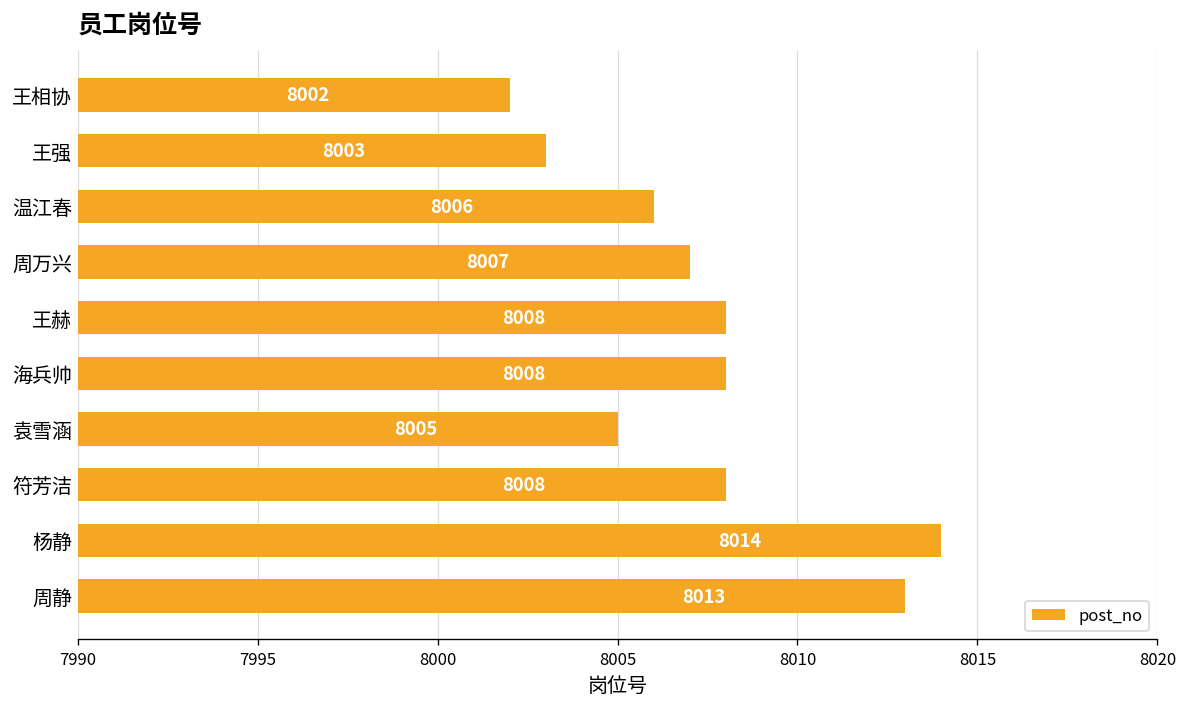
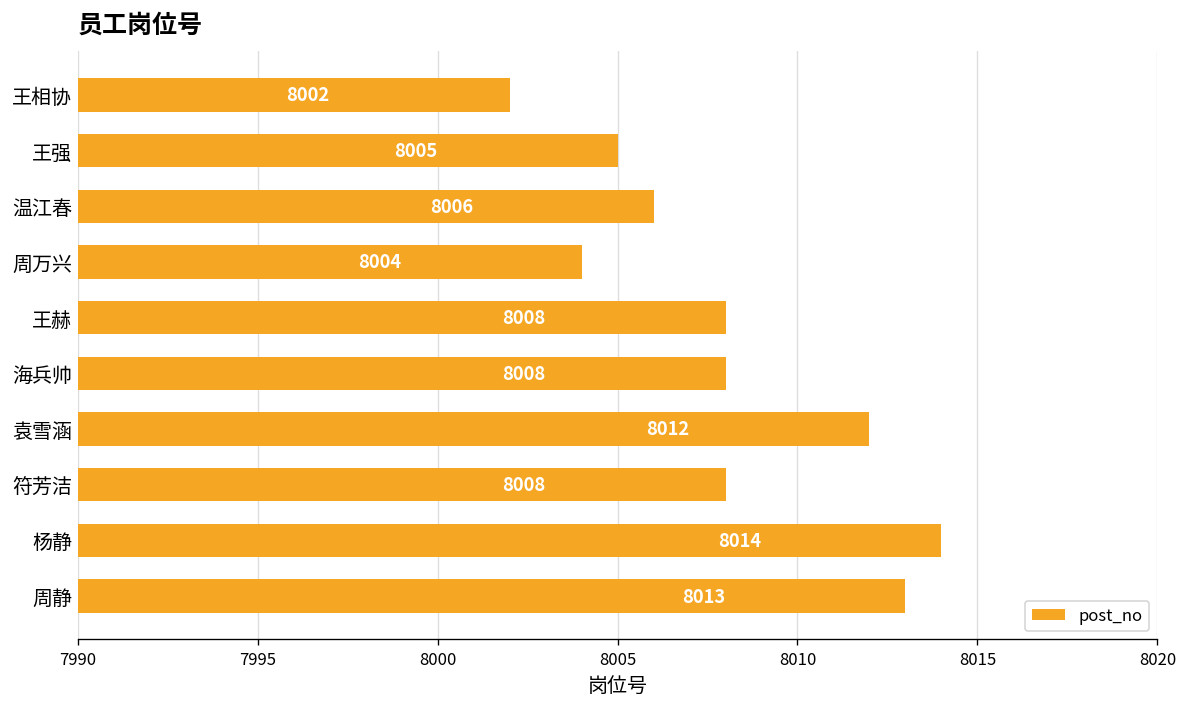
王强: 8003 -> 8005
周万兴: 8007 -> 8004
袁雪涵: 8005 -> 8012
